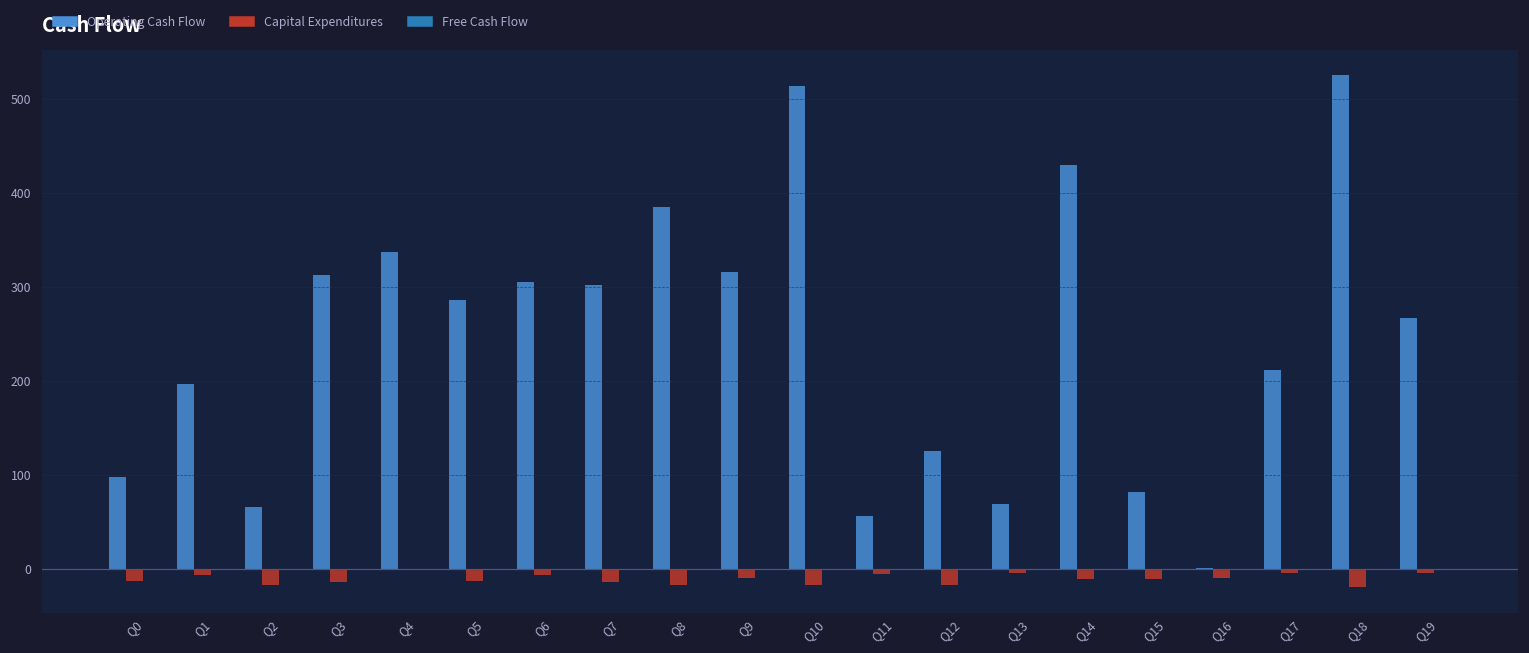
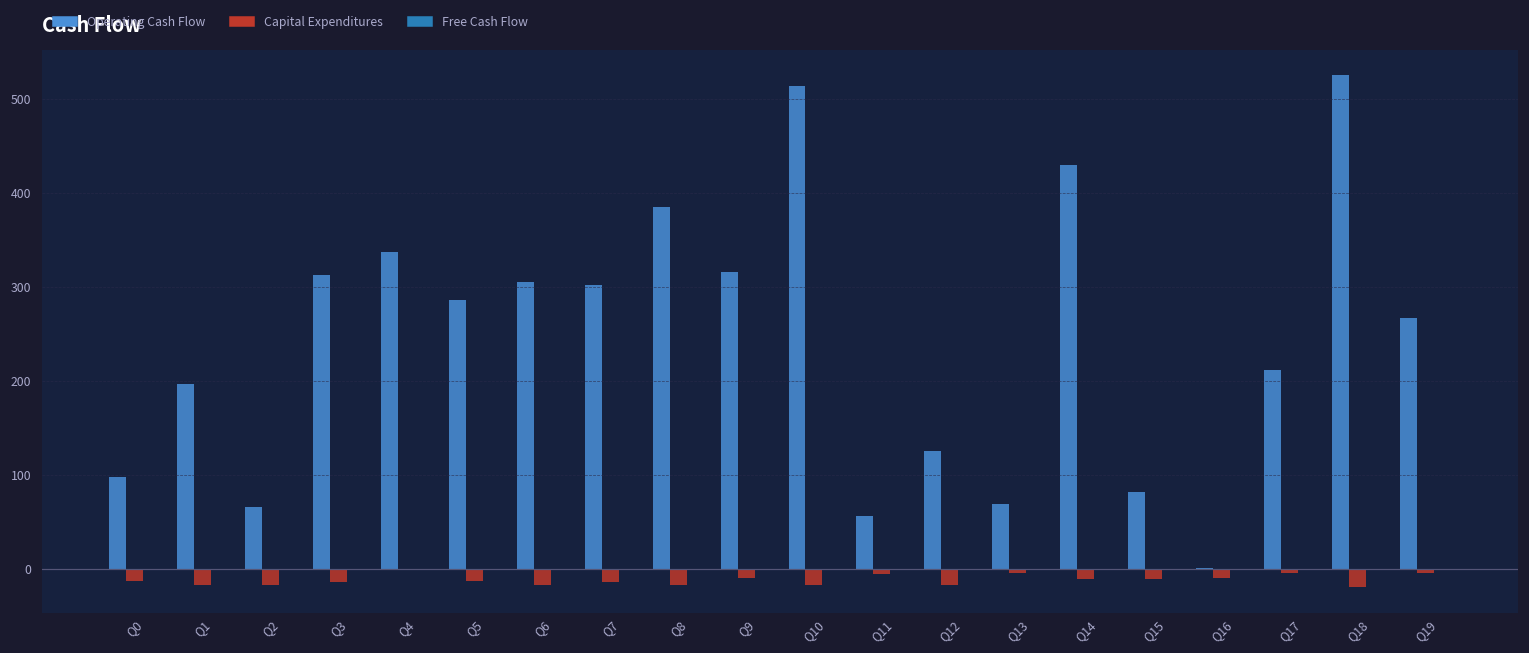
Capital Expenditures, Q1: -10 -> -20
Capital Expenditures, Q6: -10 -> -20
